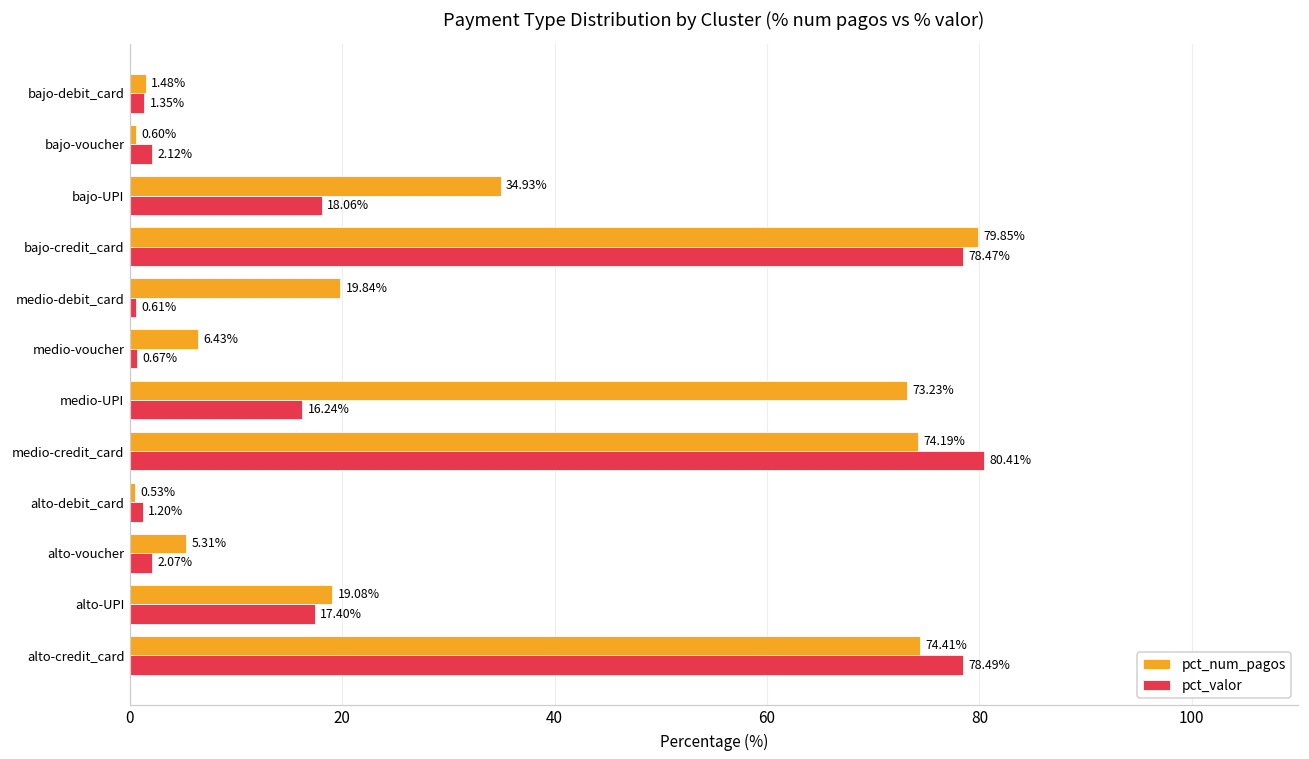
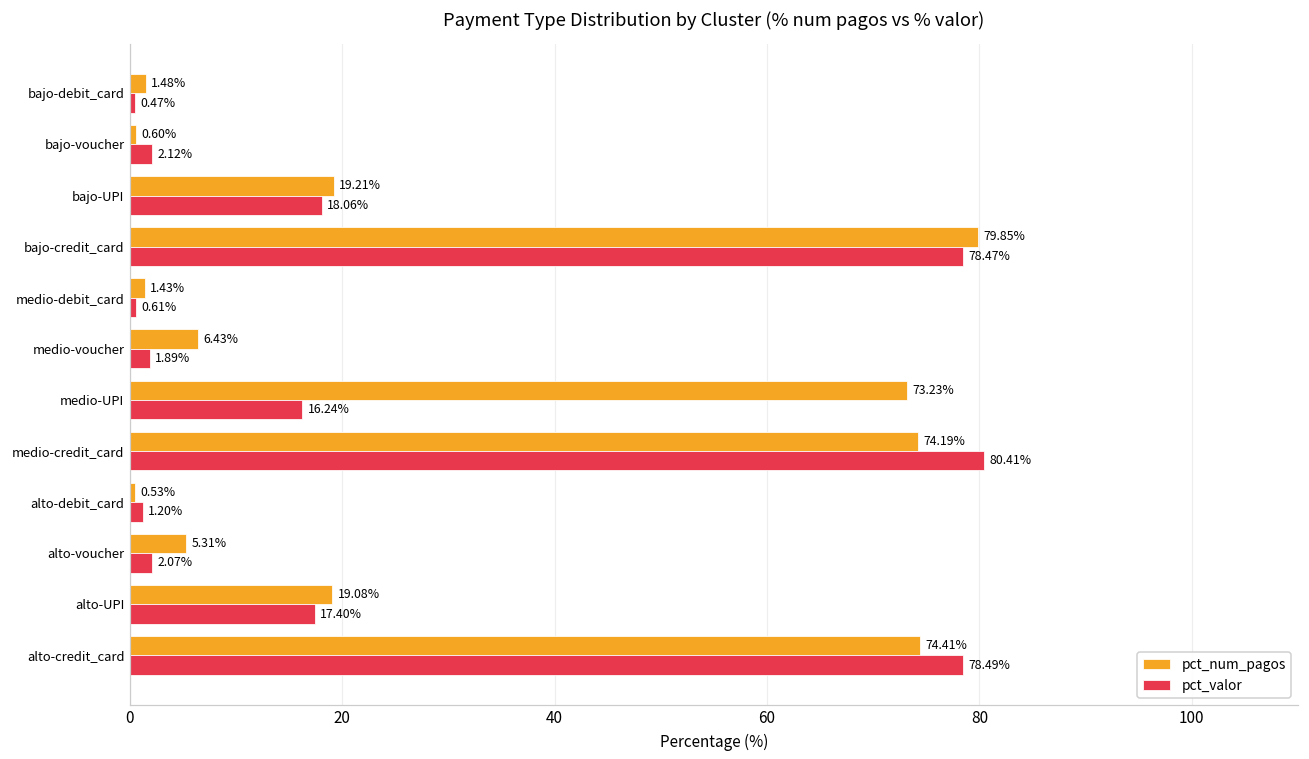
pct_valor, bajo-debit_card: 1.35% -> 0.47%
pct_num_pagos, bajo-UPI: 34.93% -> 19.21%
pct_num_pagos, medio-debit_card: 19.84% -> 1.43%
pct_valor, medio-voucher: 0.67% -> 1.89%
